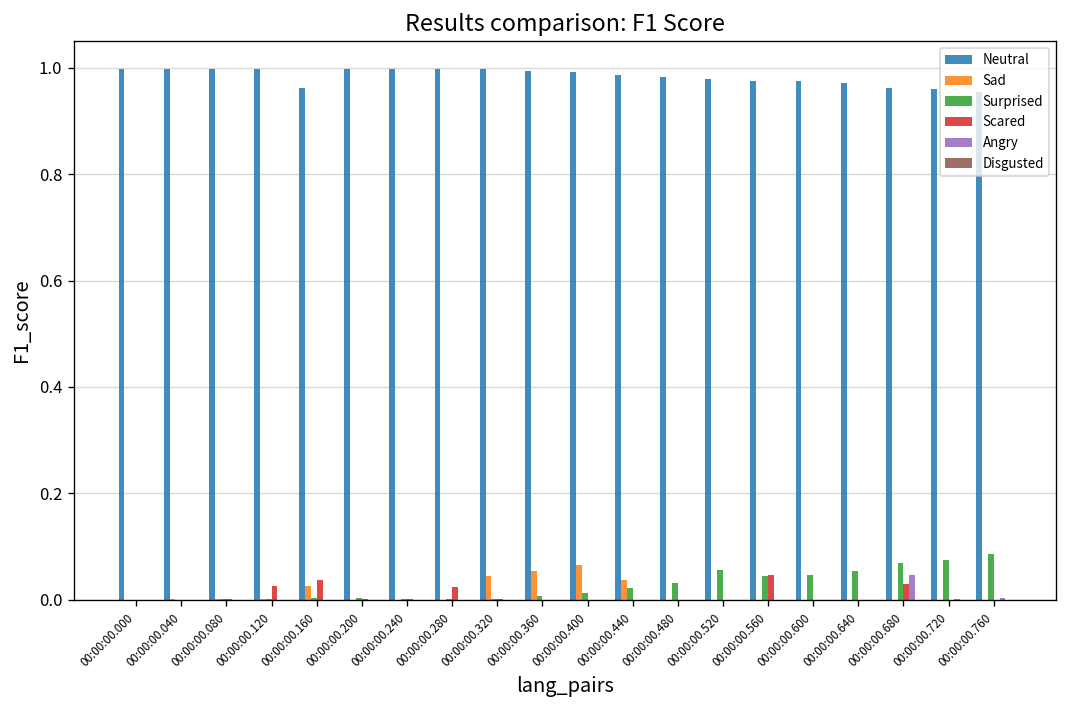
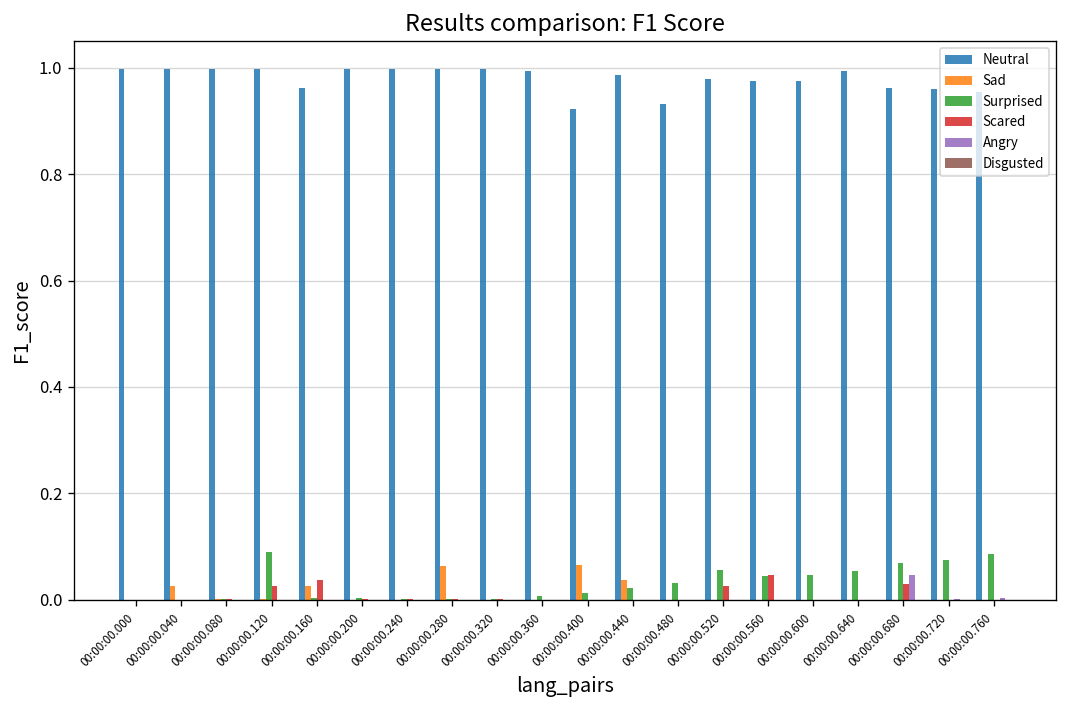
Sad, 00:00:00.040: 0.00 -> 0.03
Surprised, 00:00:00.120: 0.00 -> 0.09
Sad, 00:00:00.280: 0.00 -> 0.06
Scared, 00:00:00.280: 0.02 -> 0.00
Sad, 00:00:00.320: 0.04 -> 0.00
Sad, 00:00:00.360: 0.05 -> 0.00
Neutral, 00:00:00.400: 0.99 -> 0.92
Neutral, 00:00:00.480: 0.98 -> 0.93
Scared, 00:00:00.520: 0.00 -> 0.03
Neutral, 00:00:00.640: 0.97 -> 0.99
